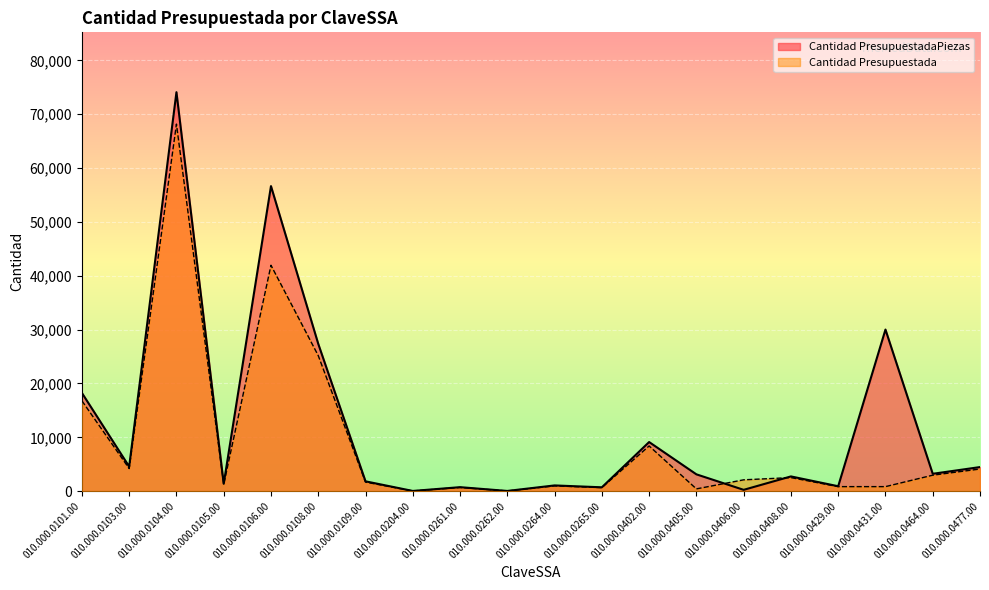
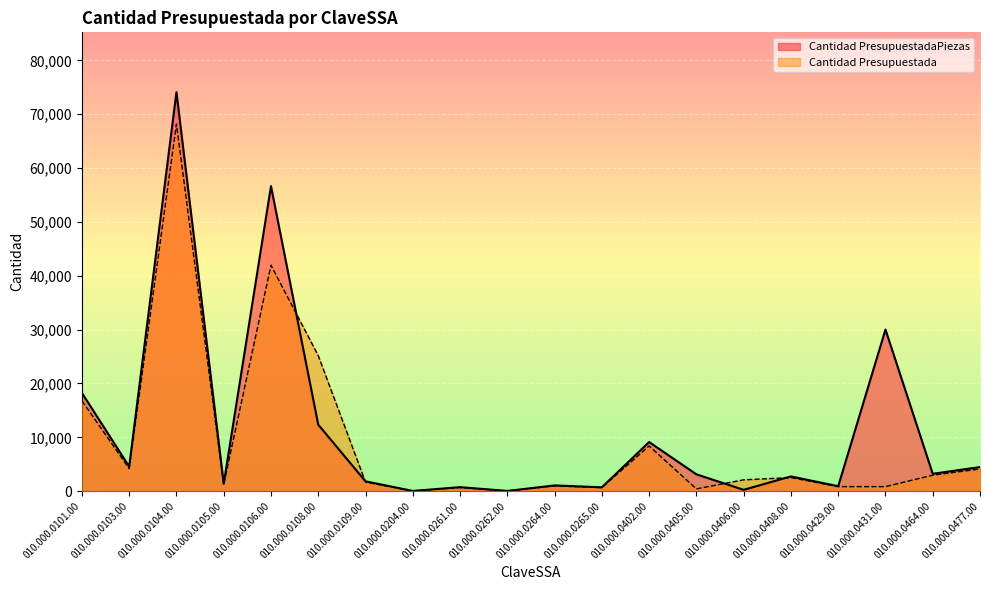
Cantidad PresupuestadaPiezas, 010.000.0108.00: 27,000 -> 12,000
